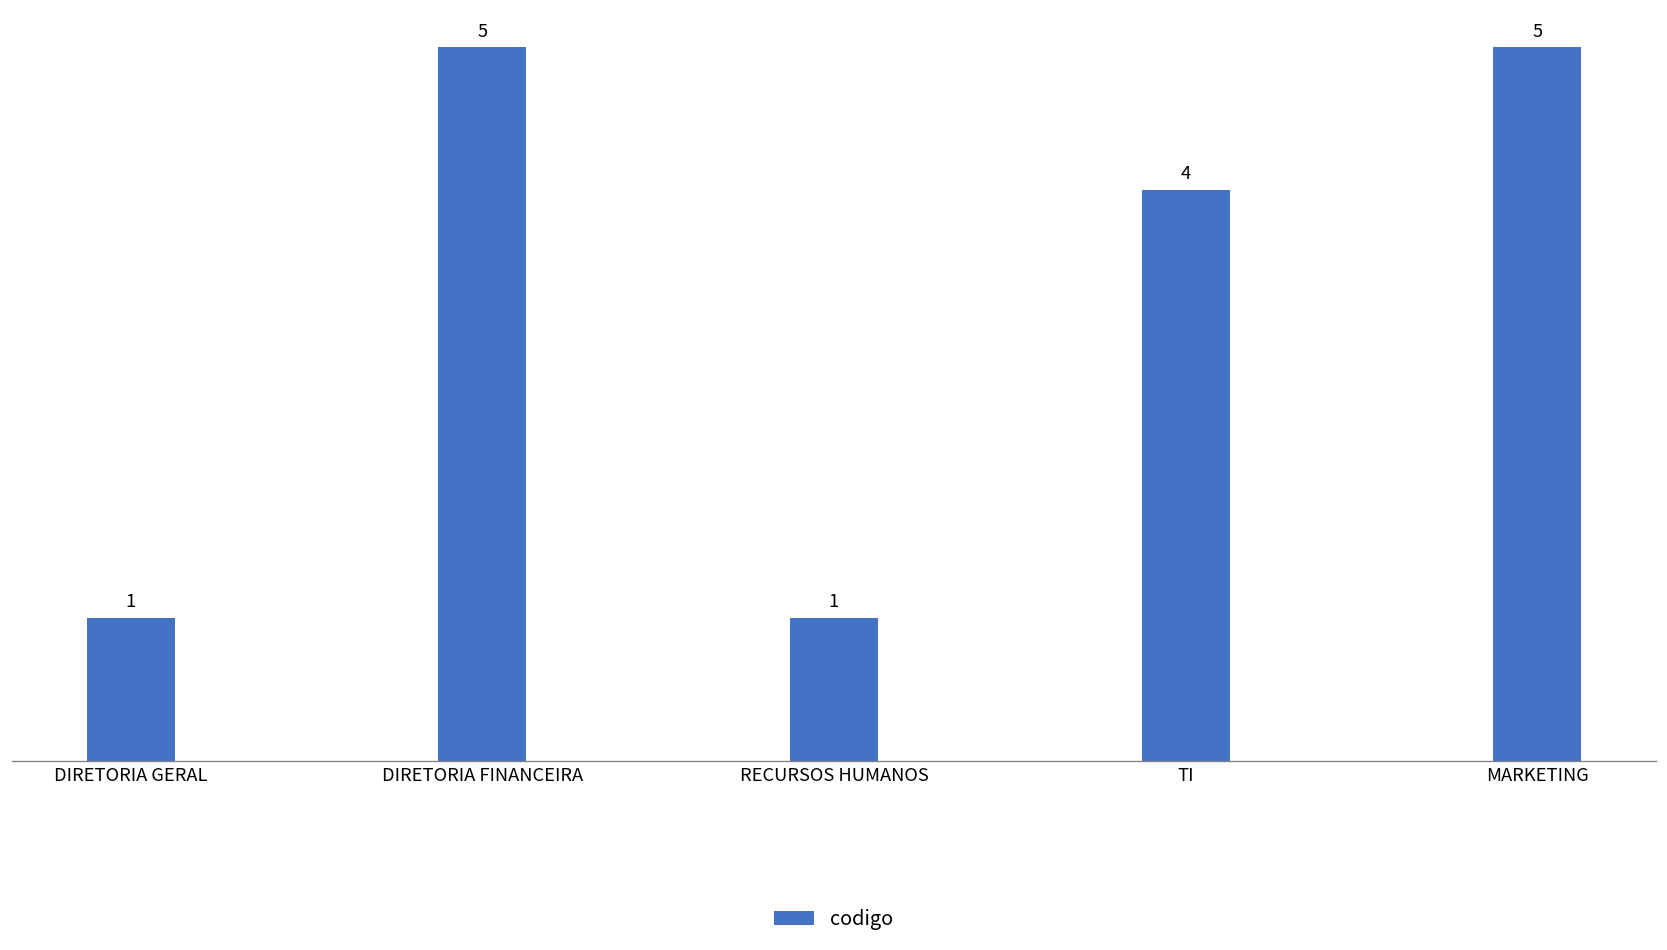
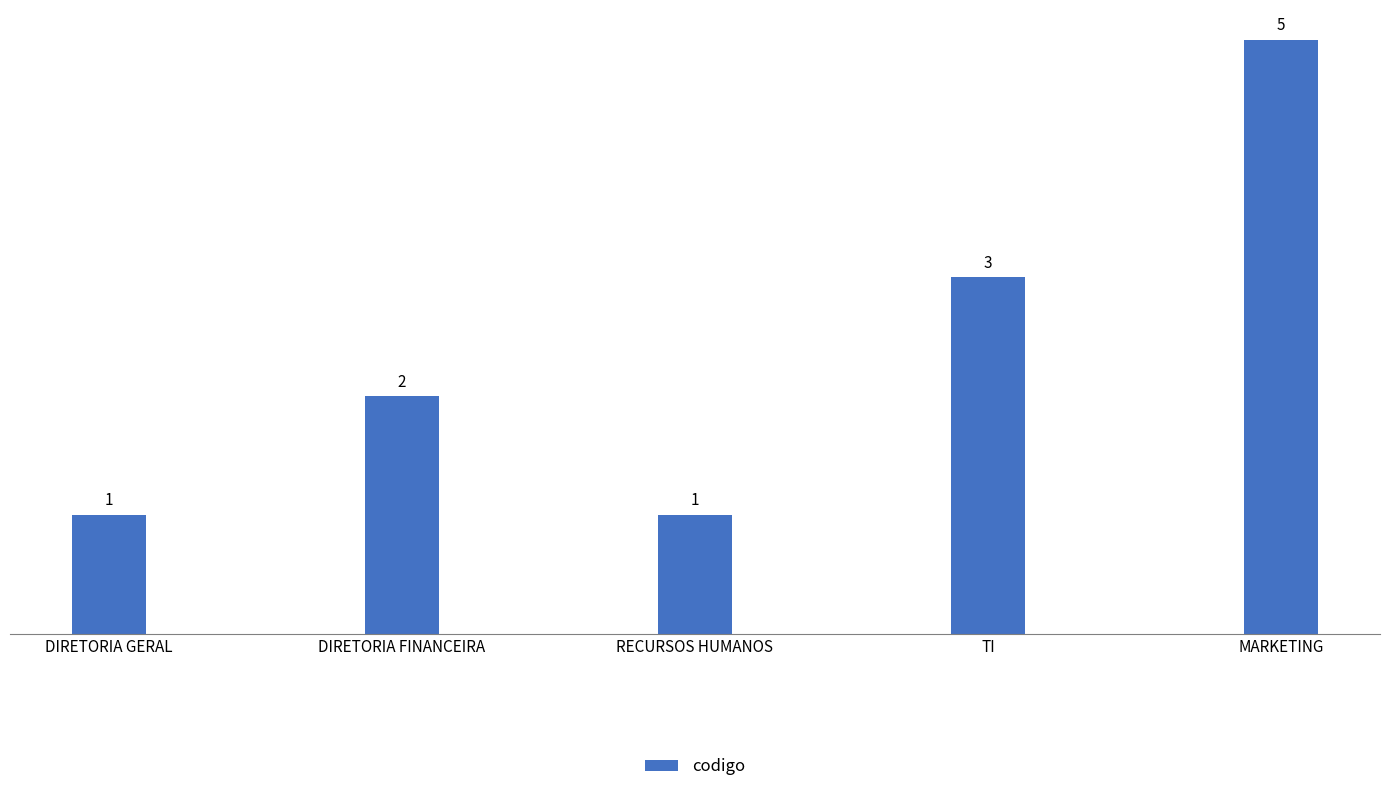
DIRETORIA FINANCEIRA: 5 -> 2
TI: 4 -> 3
